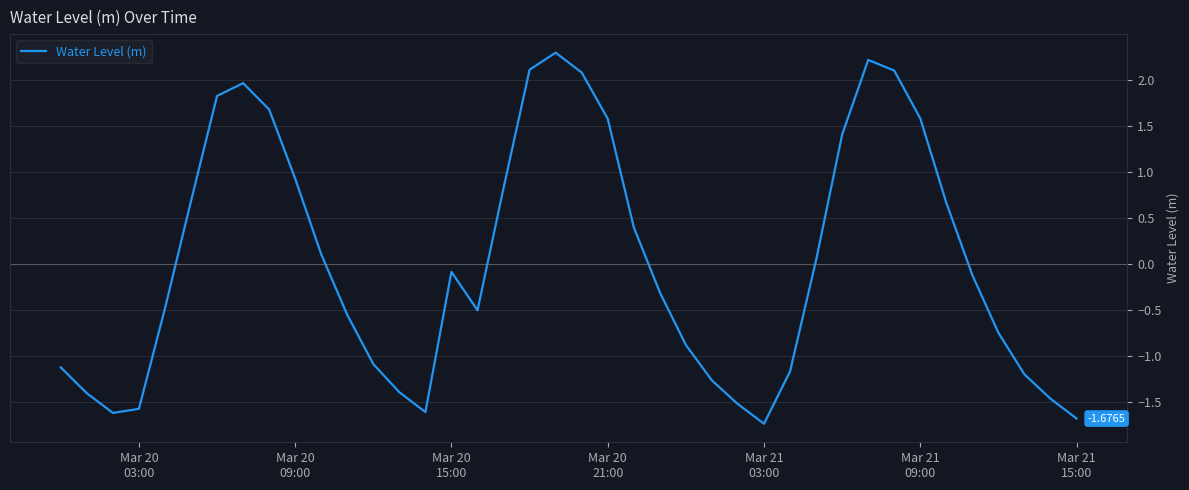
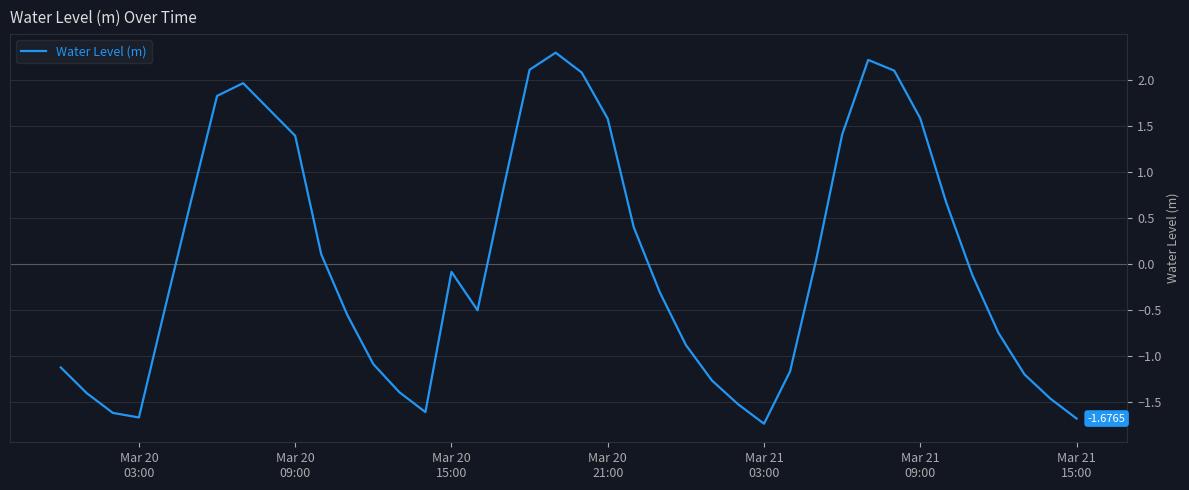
Mar 20 03:00: -1.6 -> -1.7
Mar 20 09:00: 0.9 -> 1.4
